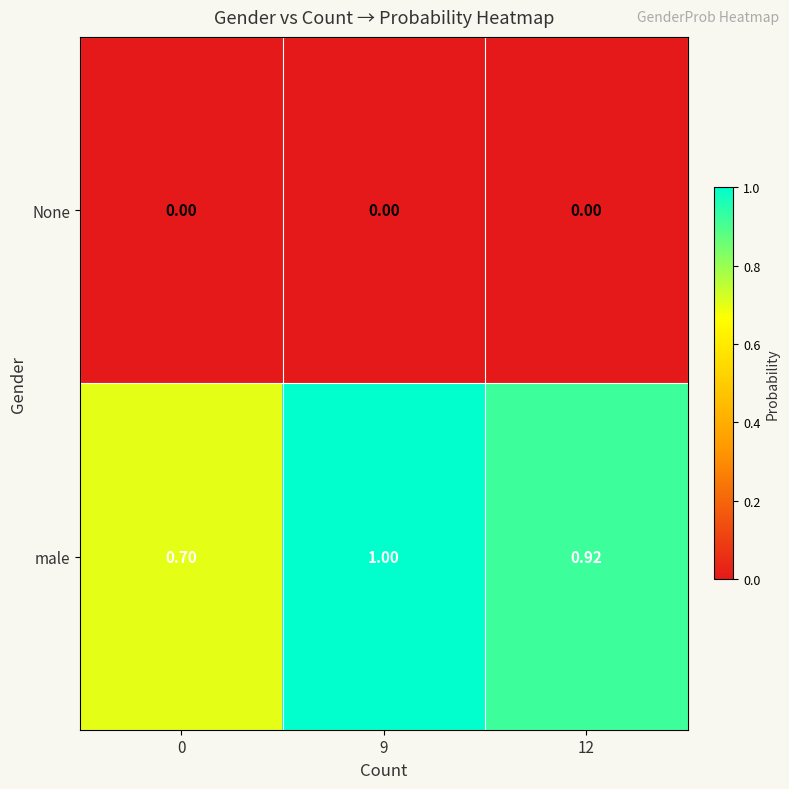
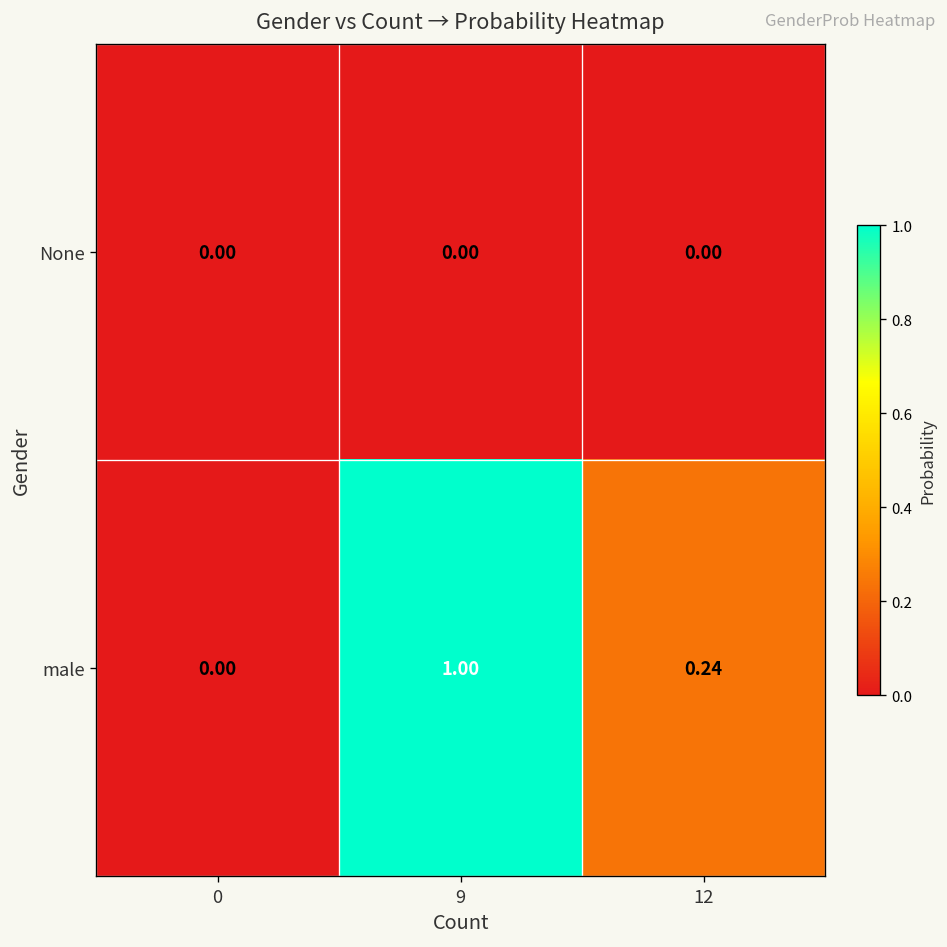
male, 0: 0.70 -> 0.00
male, 12: 0.92 -> 0.24
